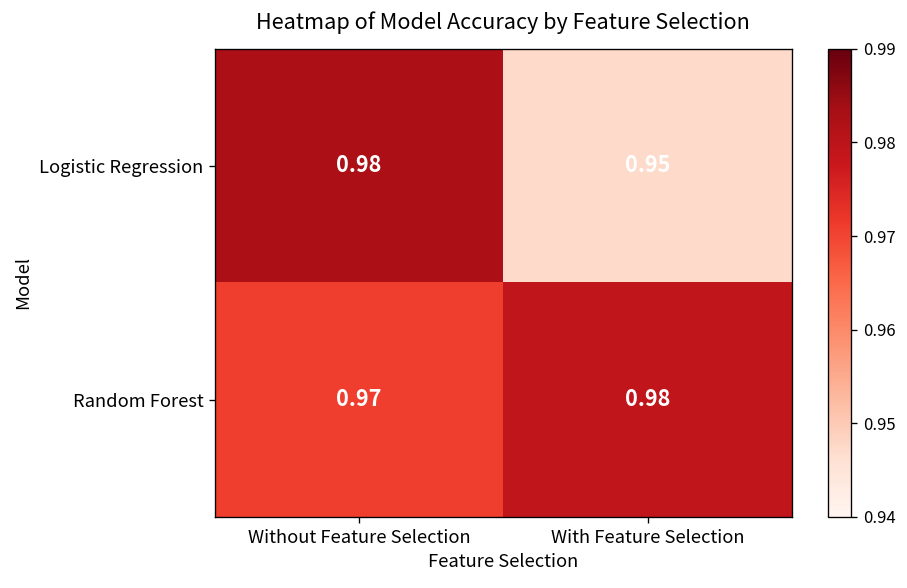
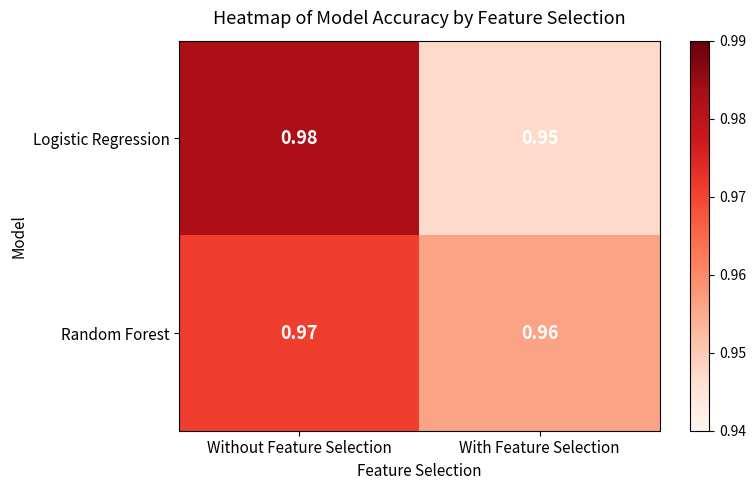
Random Forest, With Feature Selection: 0.98 -> 0.96
